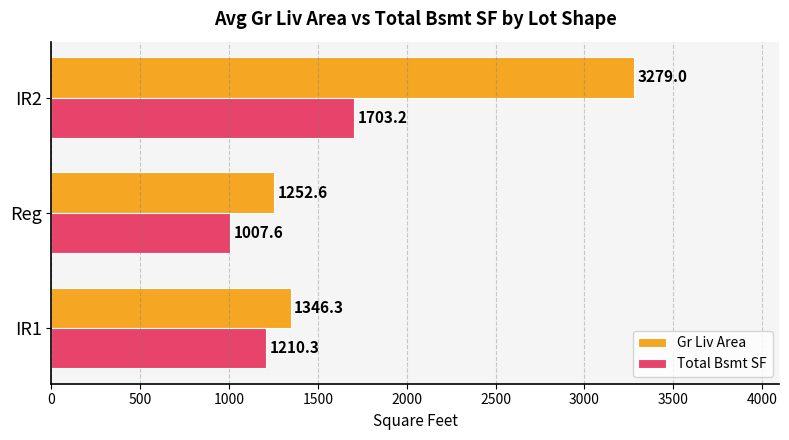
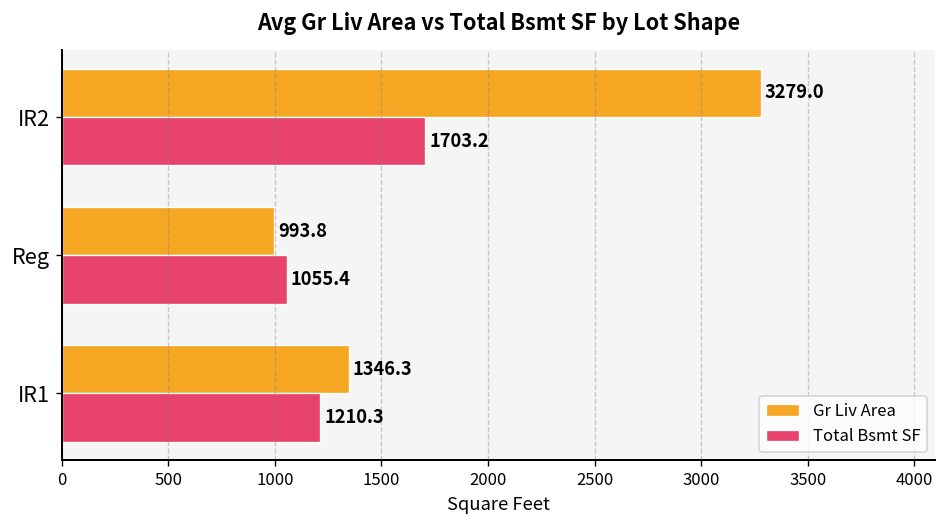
Gr Liv Area, Reg: 1252.6 -> 993.8
Total Bsmt SF, Reg: 1007.6 -> 1055.4
